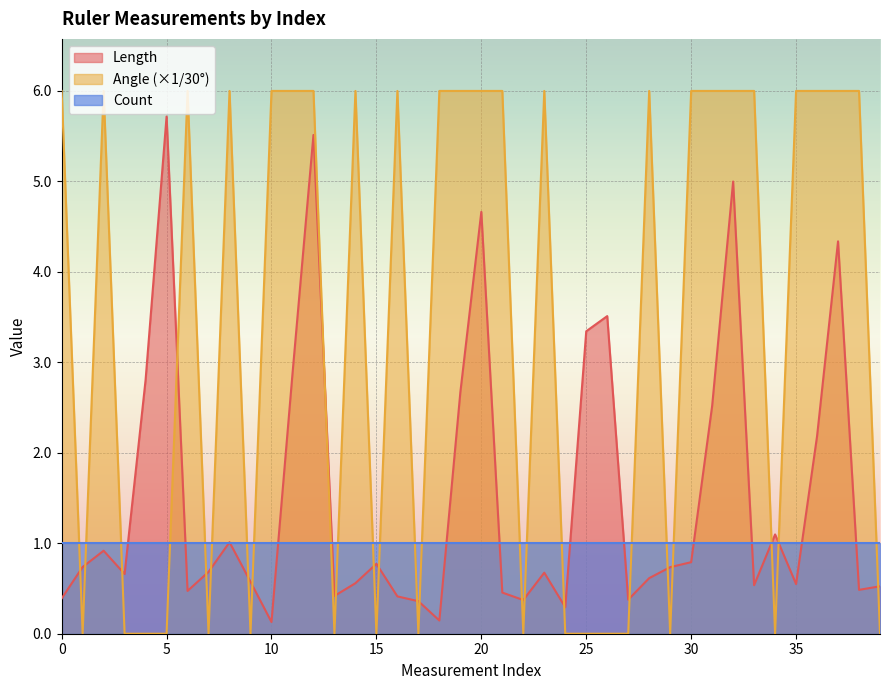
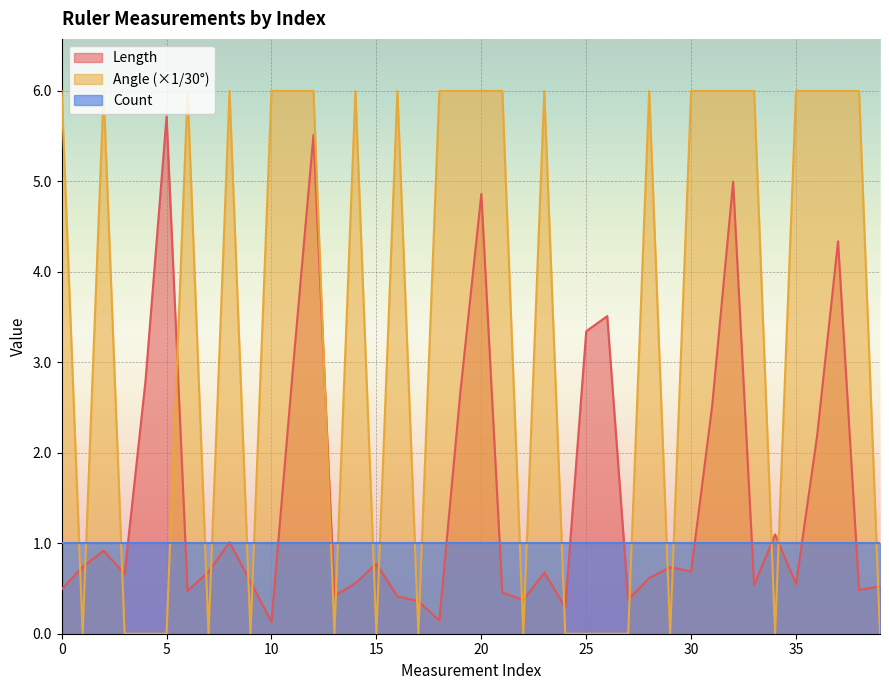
Length, 0: 0.4 -> 0.5
Length, 20: 4.7 -> 4.9
Length, 30: 0.8 -> 0.7
